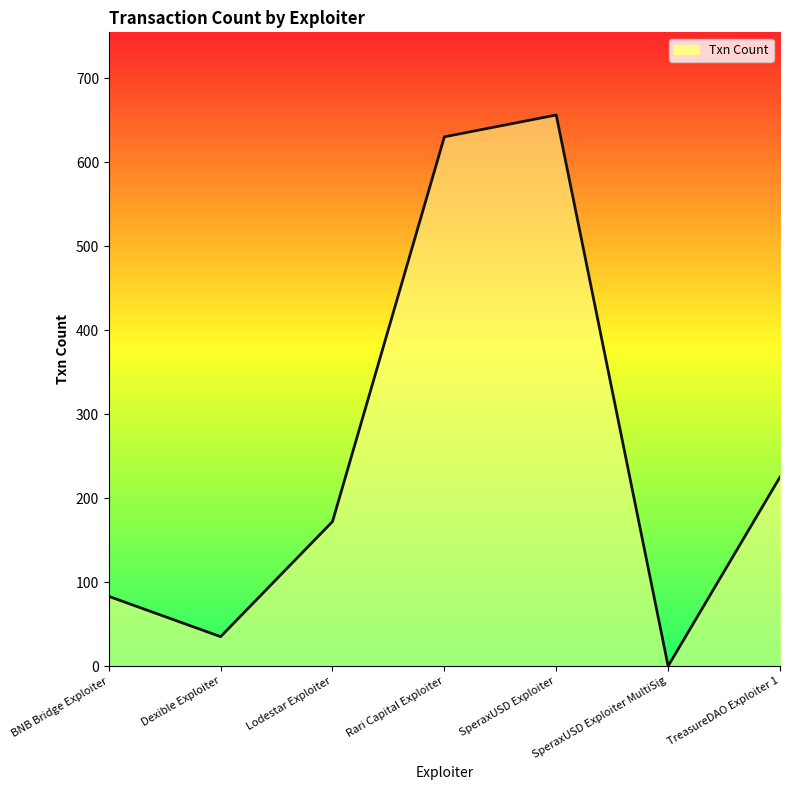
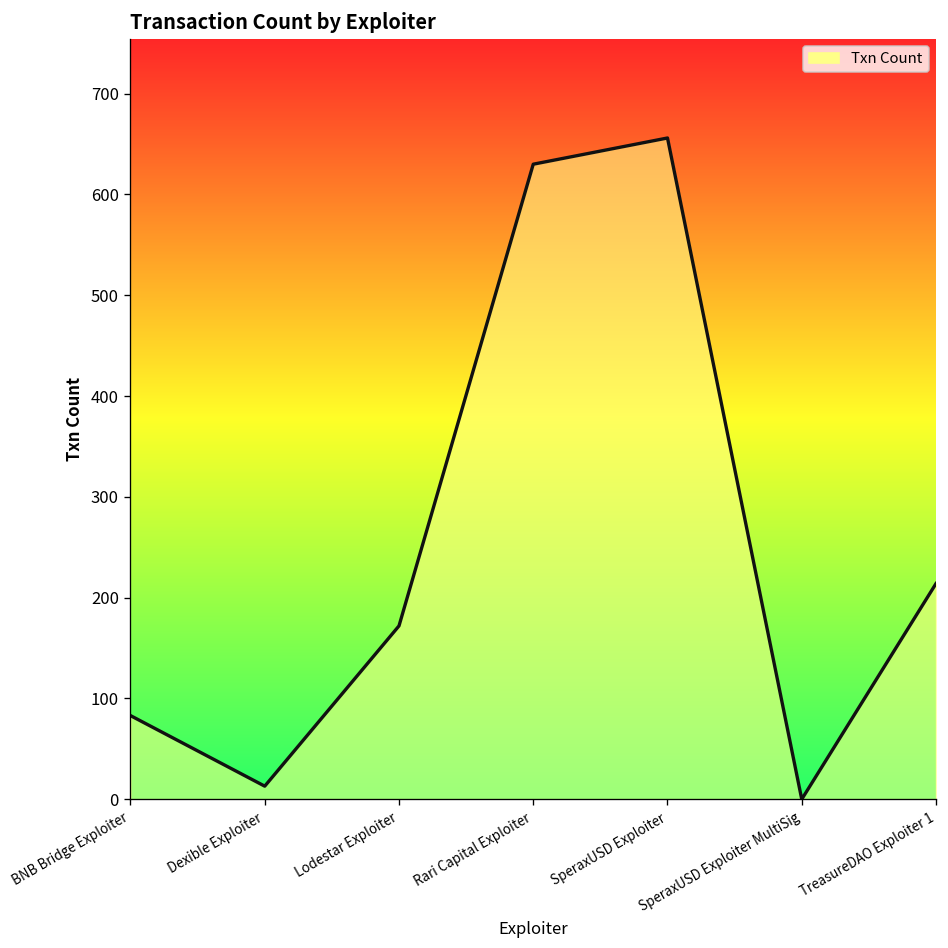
Dexible Exploiter: 40 -> 10
TreasureDAO Exploiter 1: 230 -> 210
